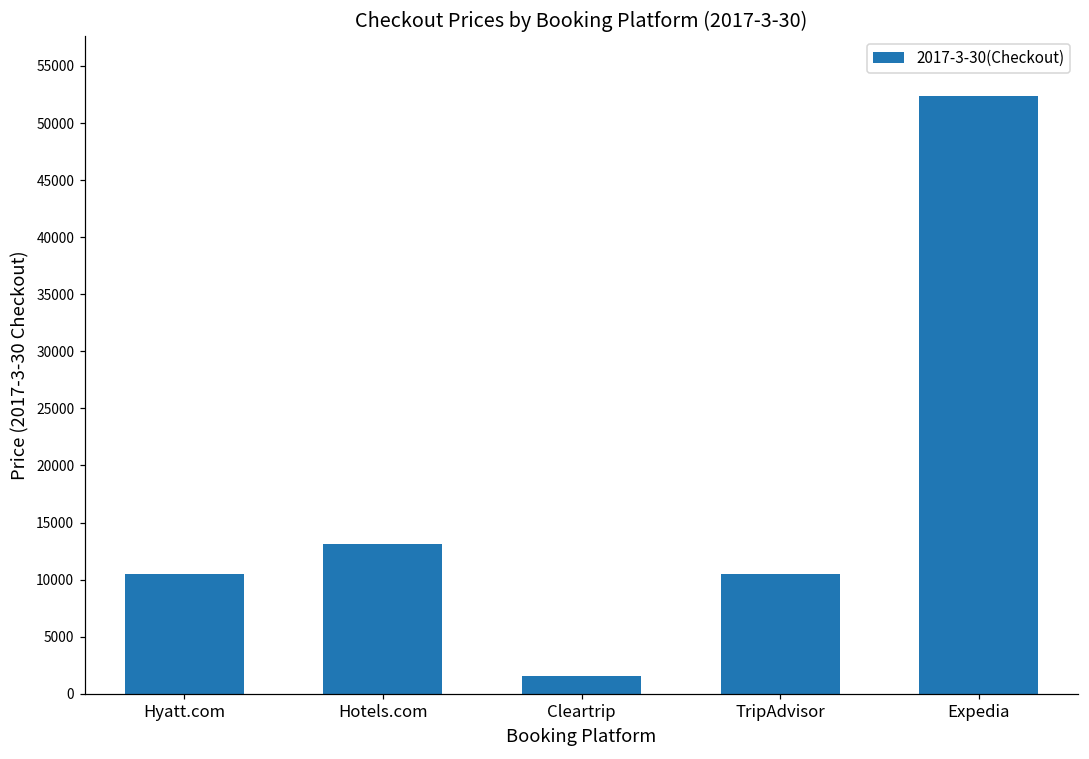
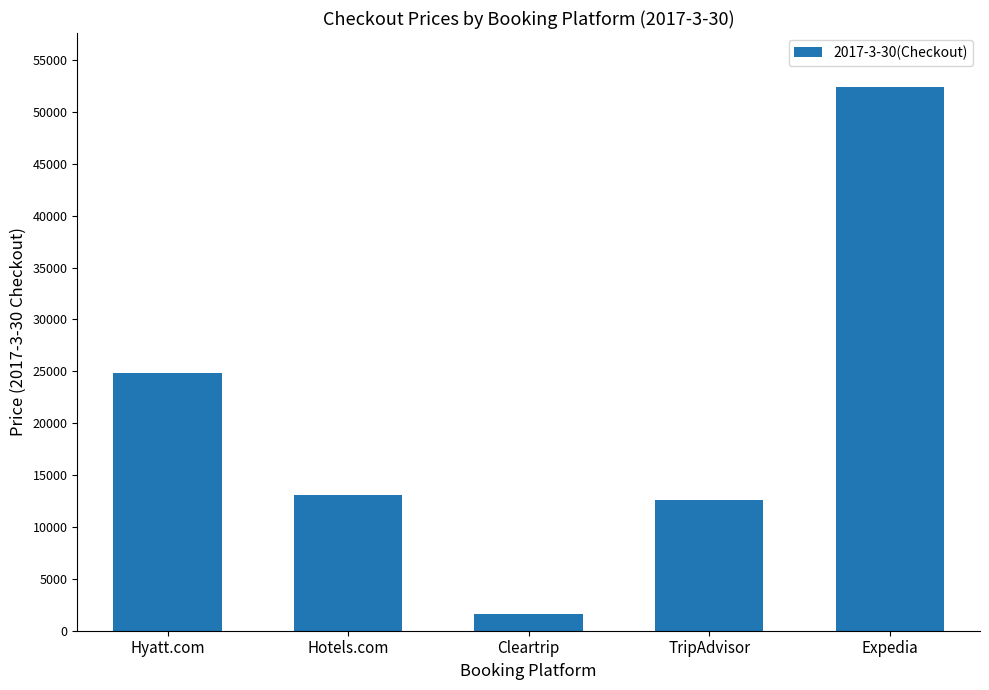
Hyatt.com: 10500 -> 24900
TripAdvisor: 10500 -> 12600
